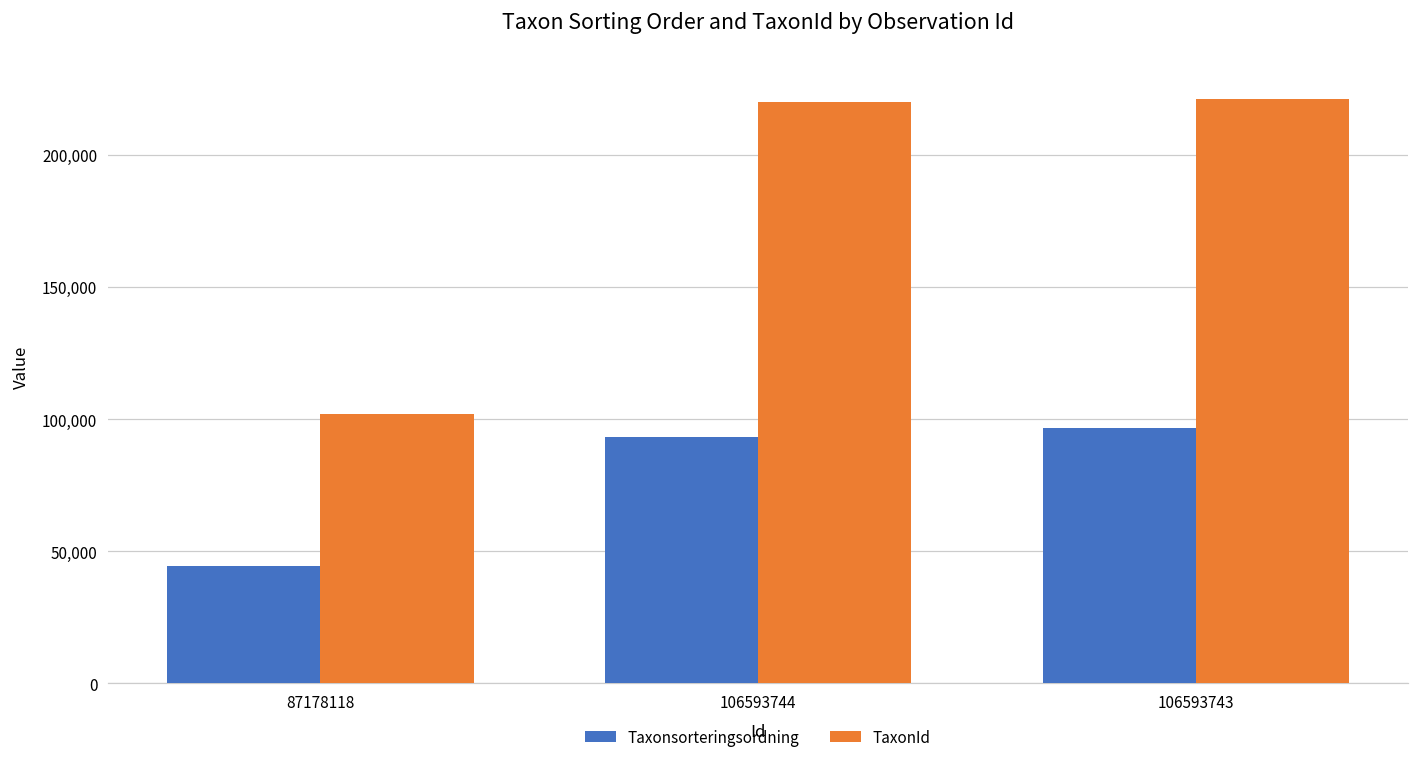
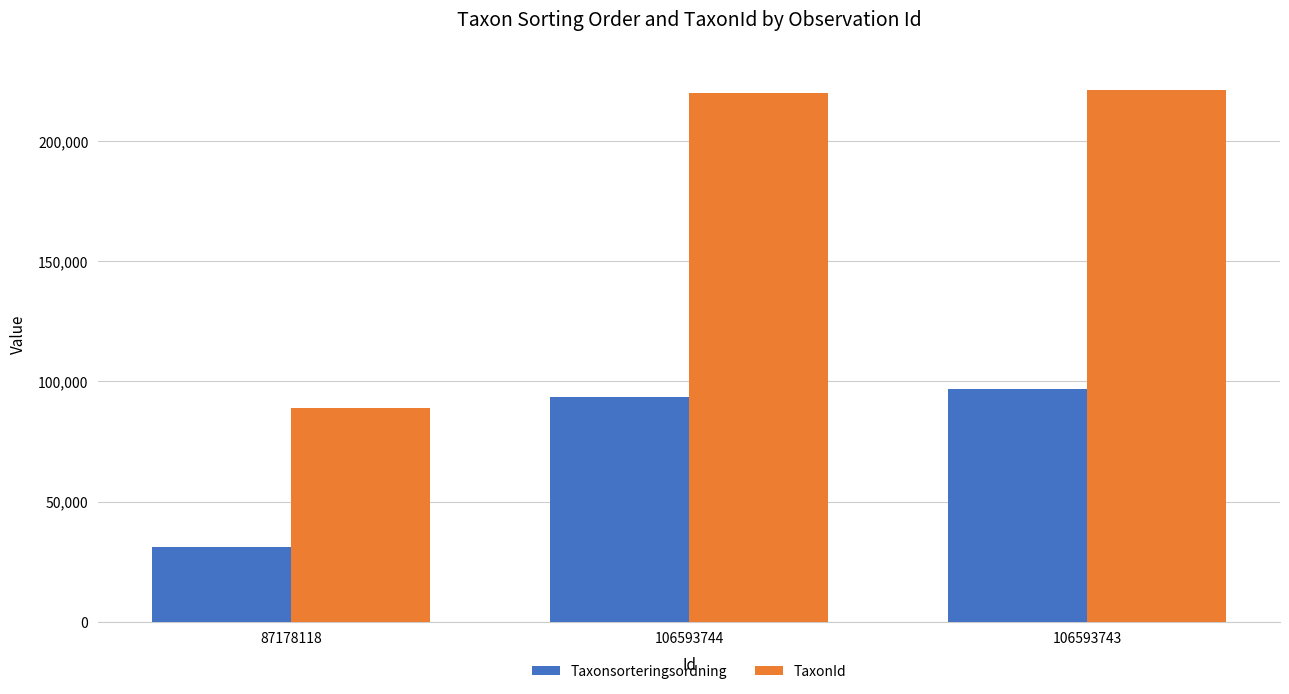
Taxonsorteringsordning, 87178118: 44,000 -> 31,000
TaxonId, 87178118: 102,000 -> 89,000
